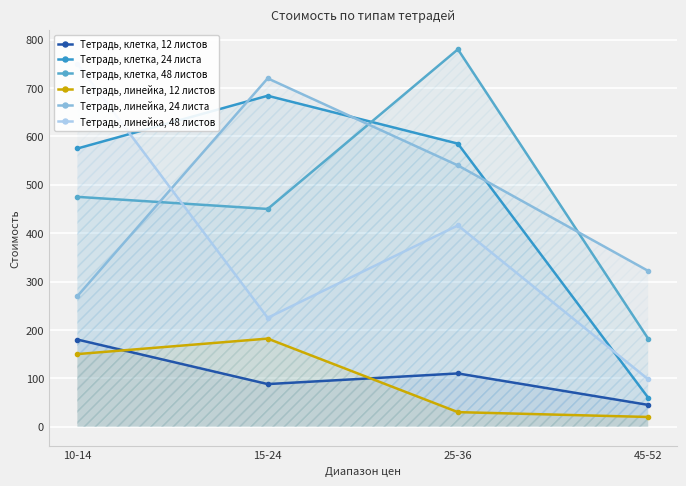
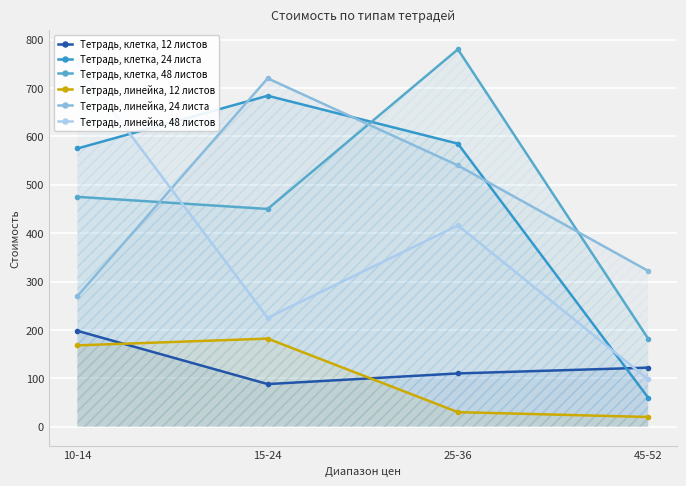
Тетрадь, клетка, 12 листов, 10-14: 180 -> 200
Тетрадь, линейка, 12 листов, 10-14: 150 -> 170
Тетрадь, клетка, 12 листов, 45-52: 50 -> 120
